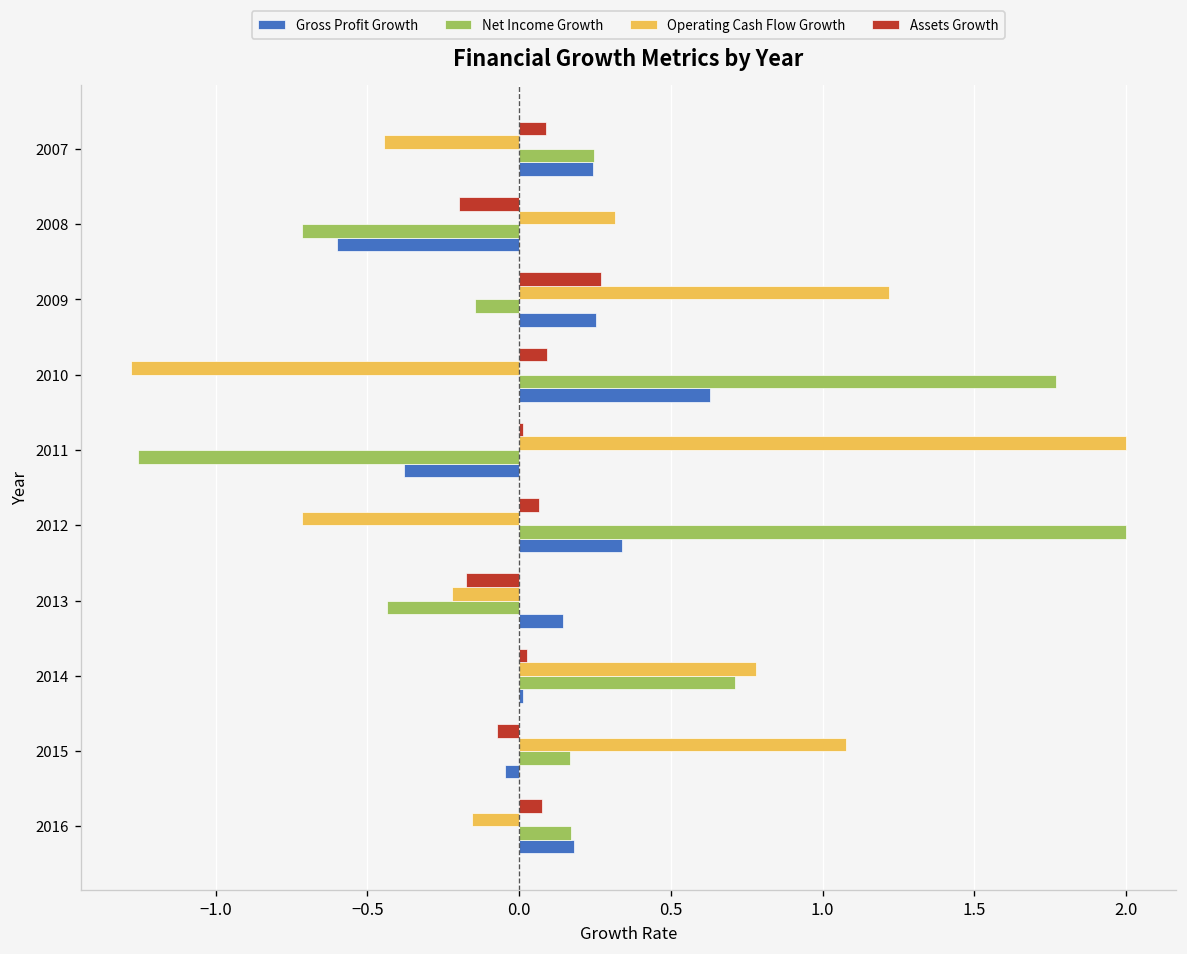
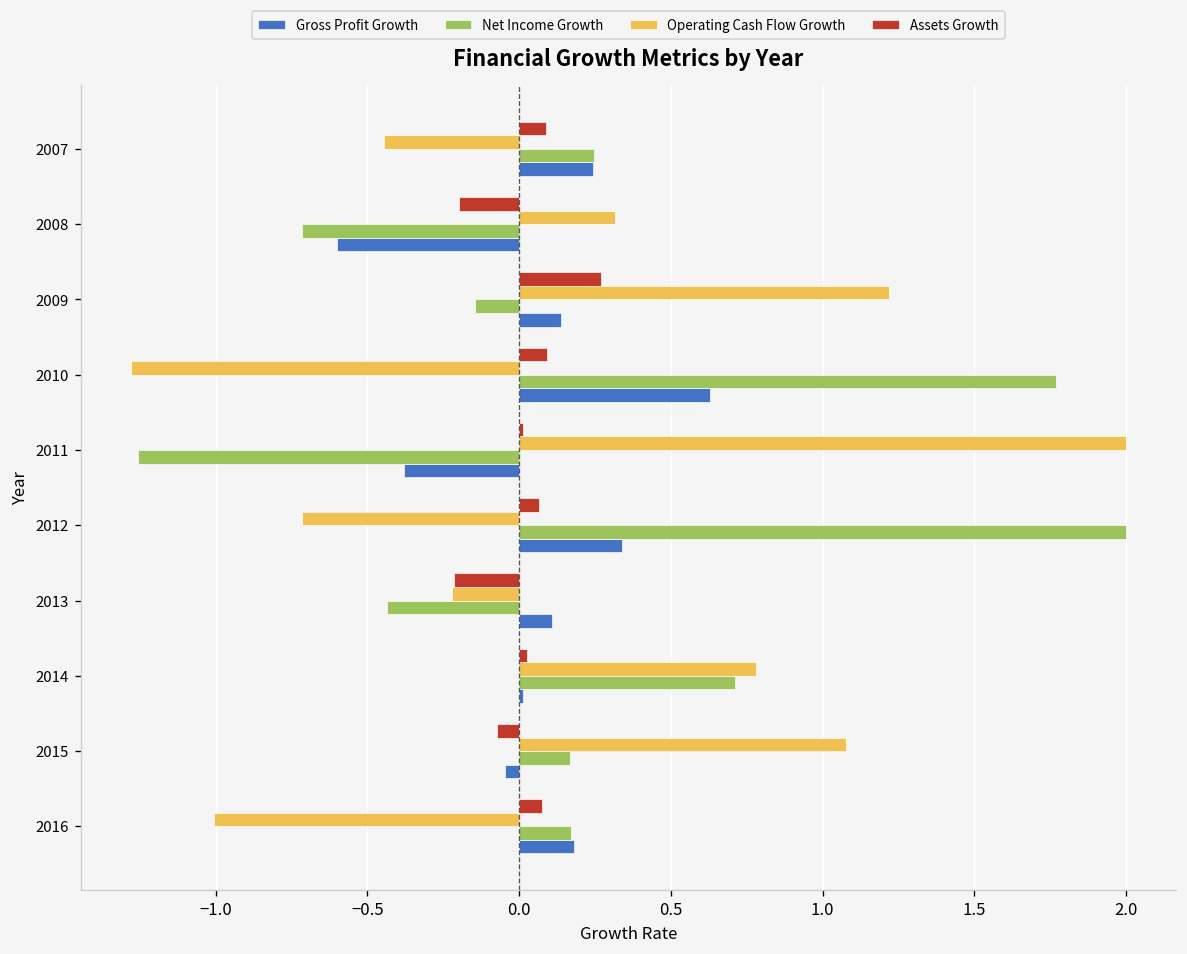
Gross Profit Growth, 2009: 0.25 -> 0.14
Assets Growth, 2013: -0.17 -> -0.21
Gross Profit Growth, 2013: 0.15 -> 0.11
Operating Cash Flow Growth, 2016: -0.15 -> -1.00
